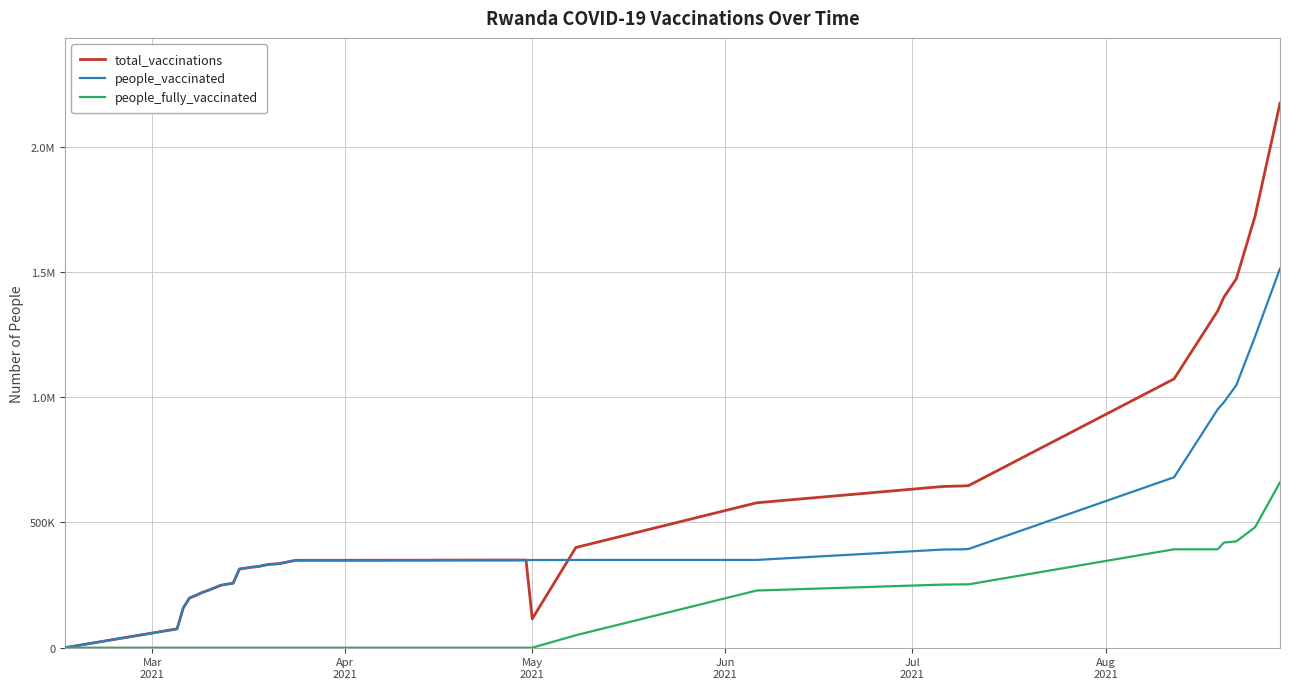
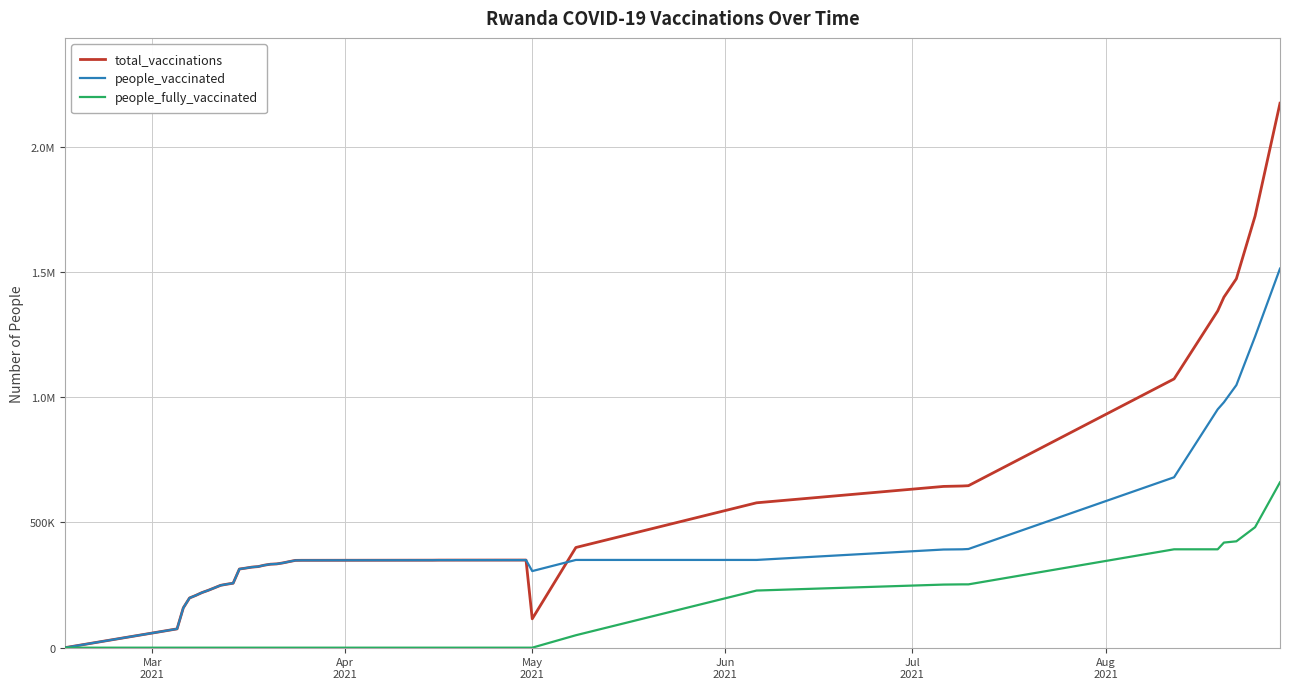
people_vaccinated, May 2021: 350000 -> 310000
